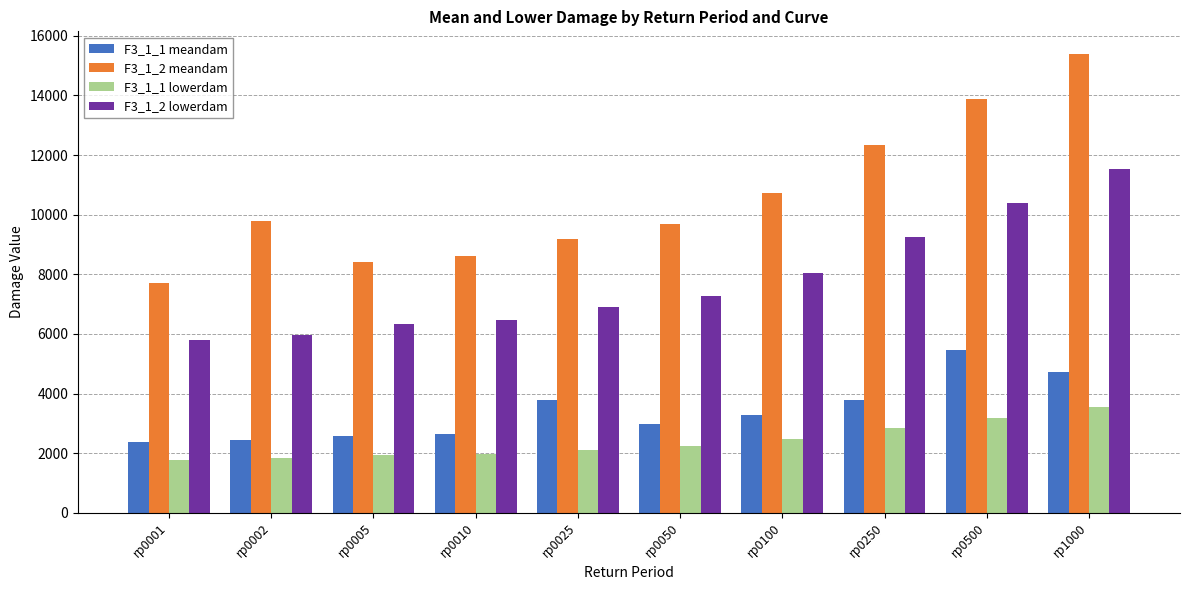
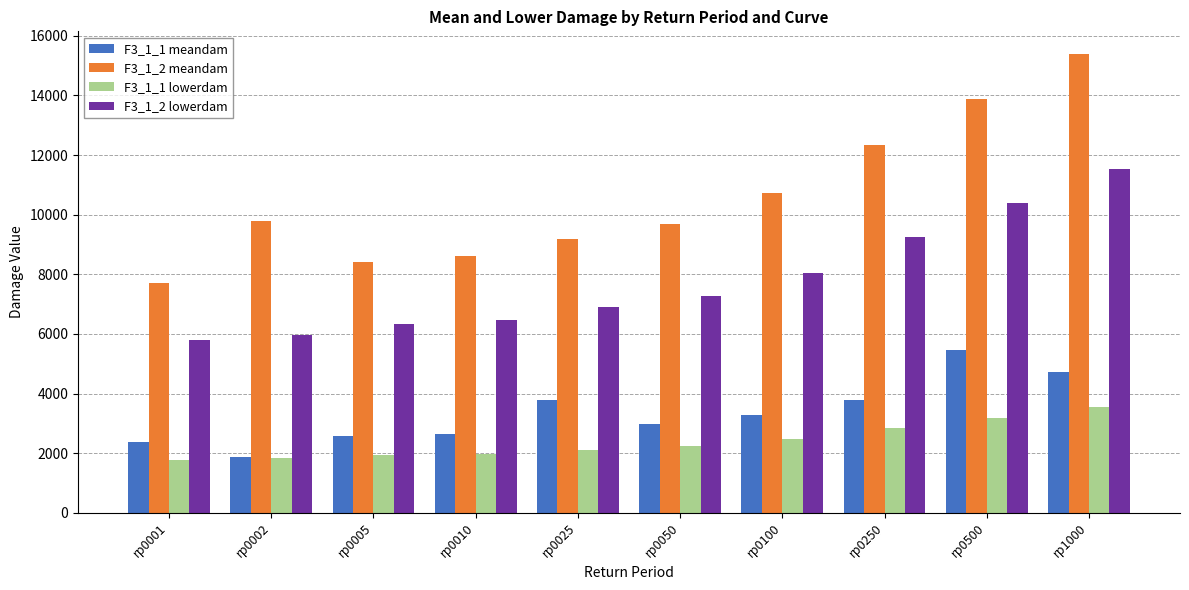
F3_1_1 meandam, rp0002: 2400 -> 1900
